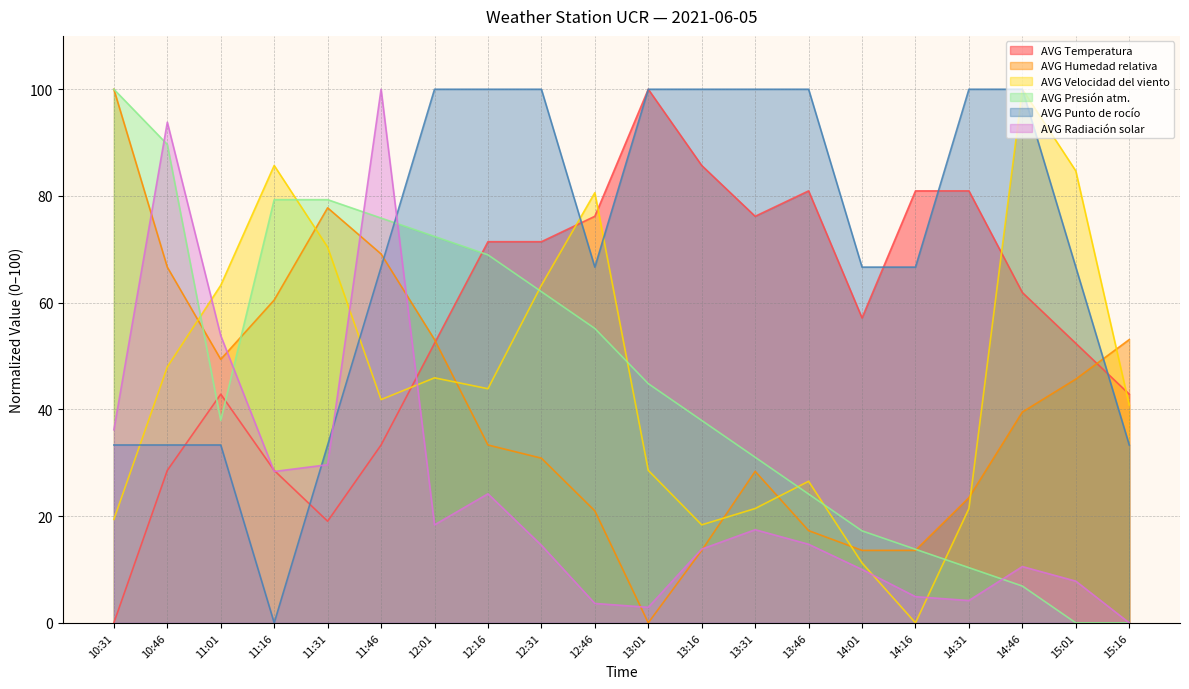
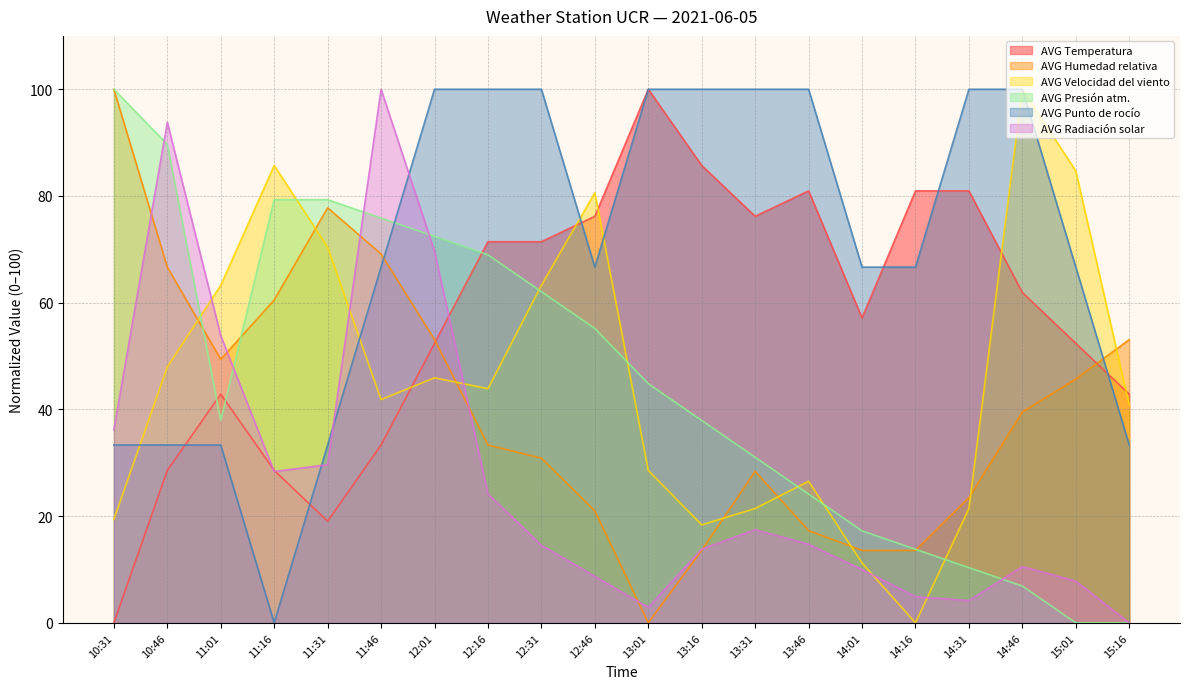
AVG Radiación solar, 12:01: 18 -> 70
AVG Radiación solar, 12:46: 4 -> 9
